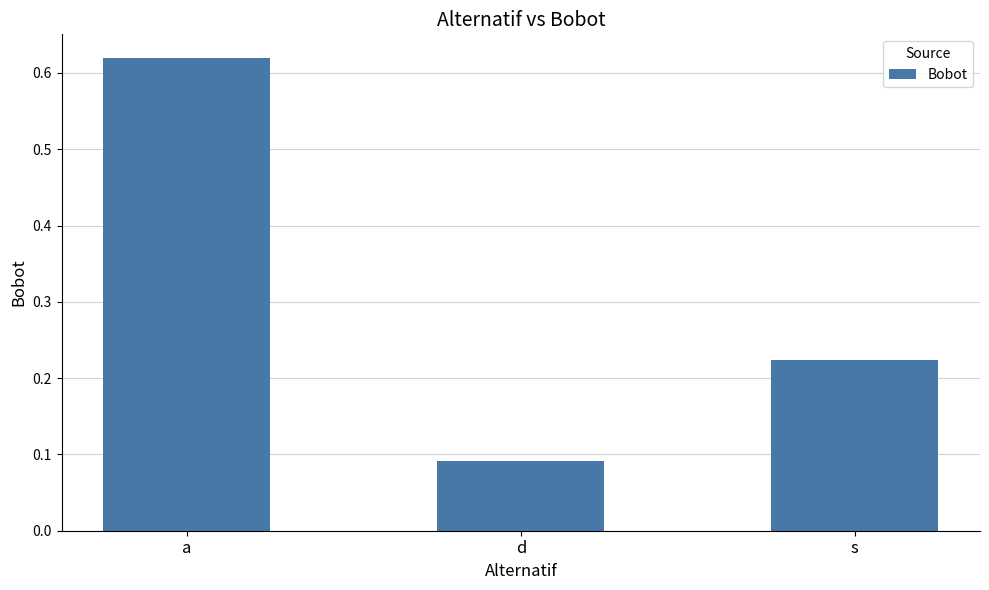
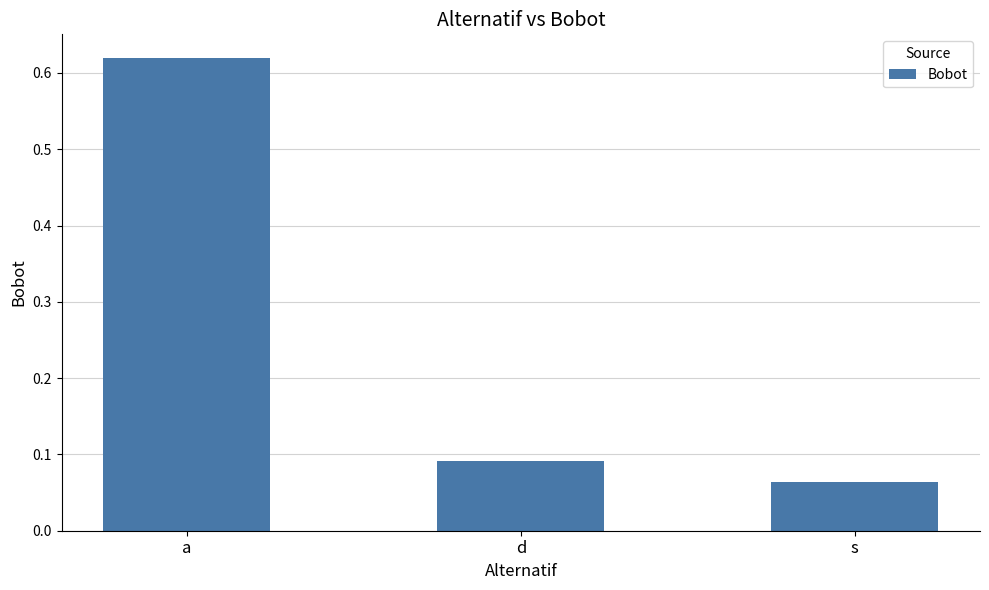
s: 0.22 -> 0.06
